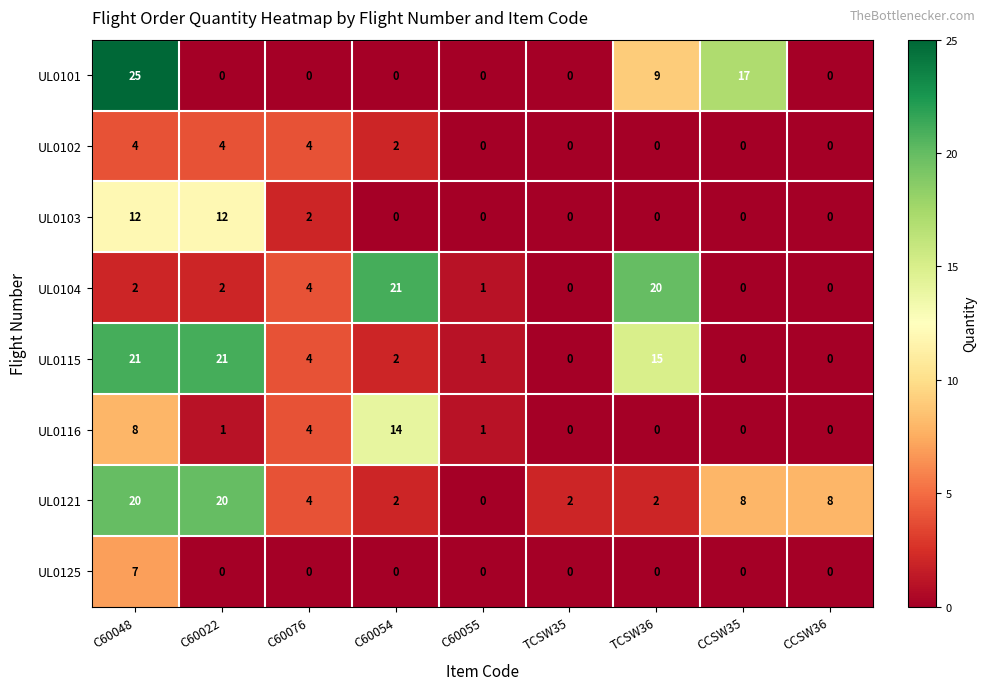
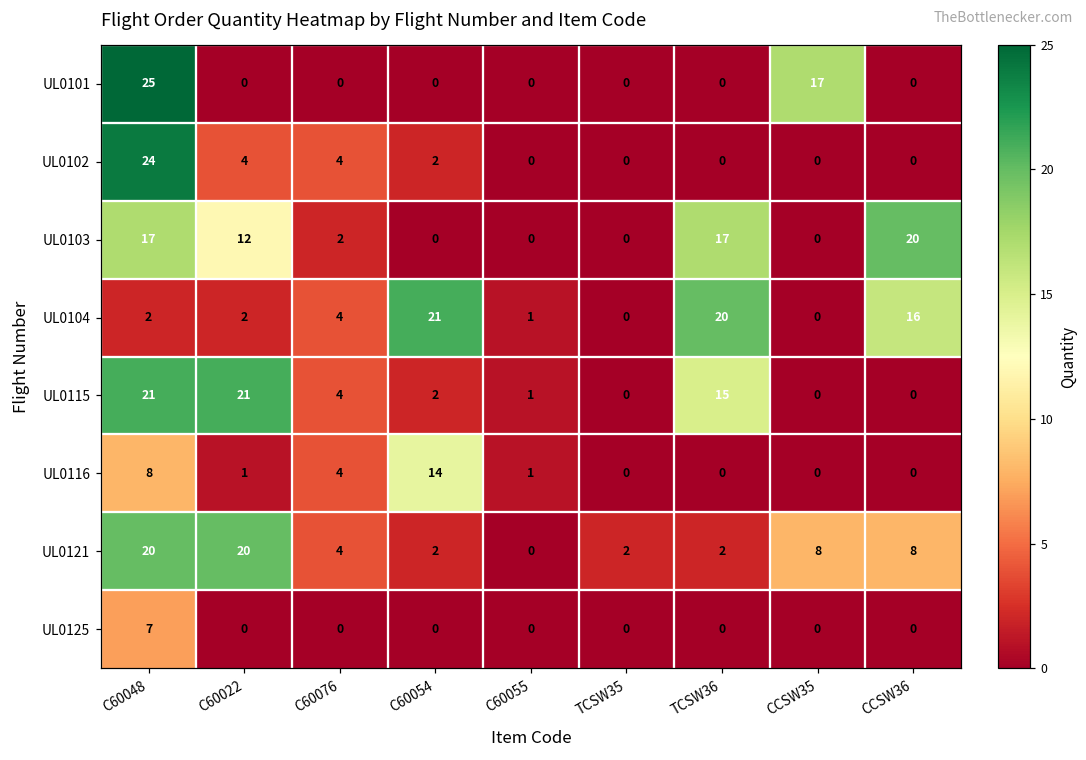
UL0101, TCSW36: 9 -> 0
UL0102, C60048: 4 -> 24
UL0103, C60048: 12 -> 17
UL0103, TCSW36: 0 -> 17
UL0103, CCSW36: 0 -> 20
UL0104, CCSW36: 0 -> 16
